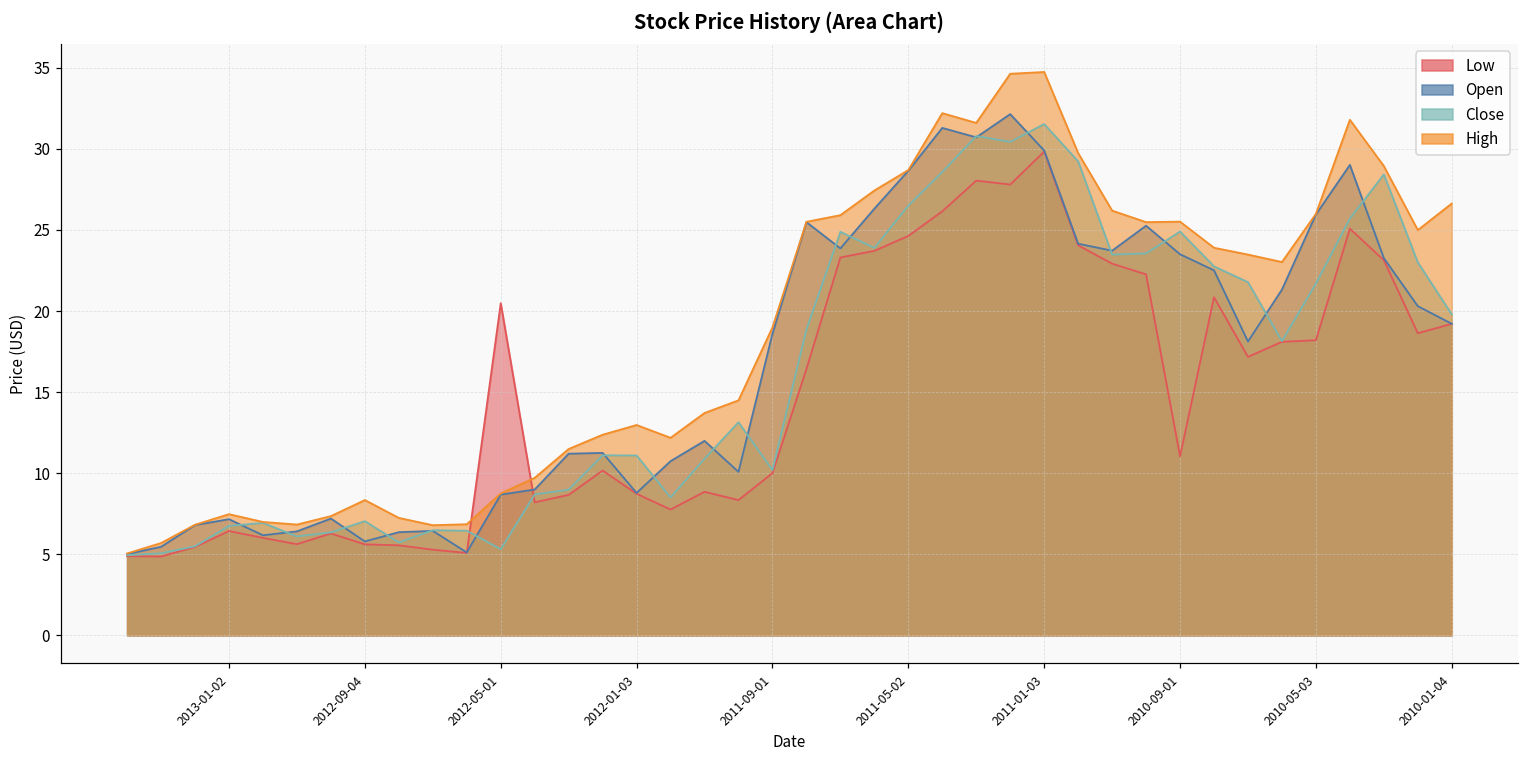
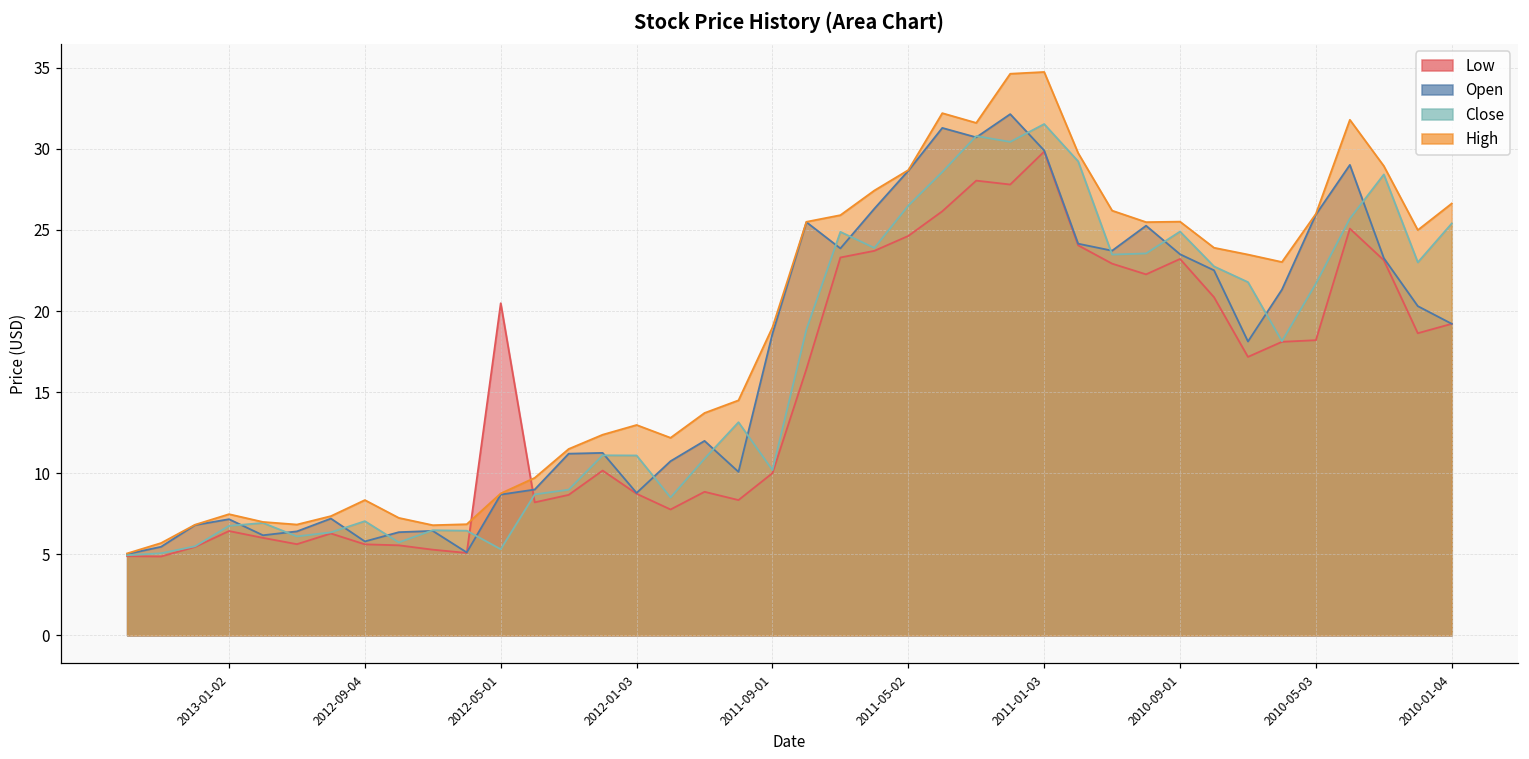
Low, 2010-09-01: 11.0 -> 23.2
Close, 2010-01-04: 19.8 -> 25.4
